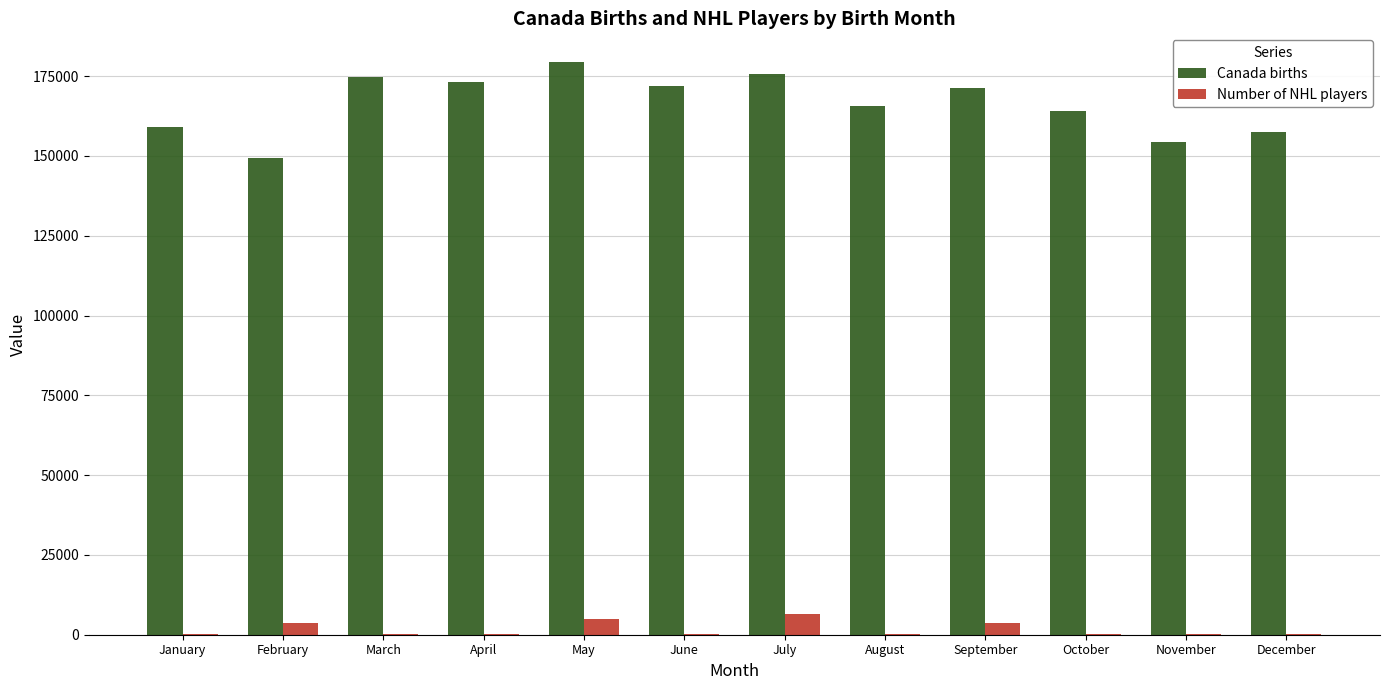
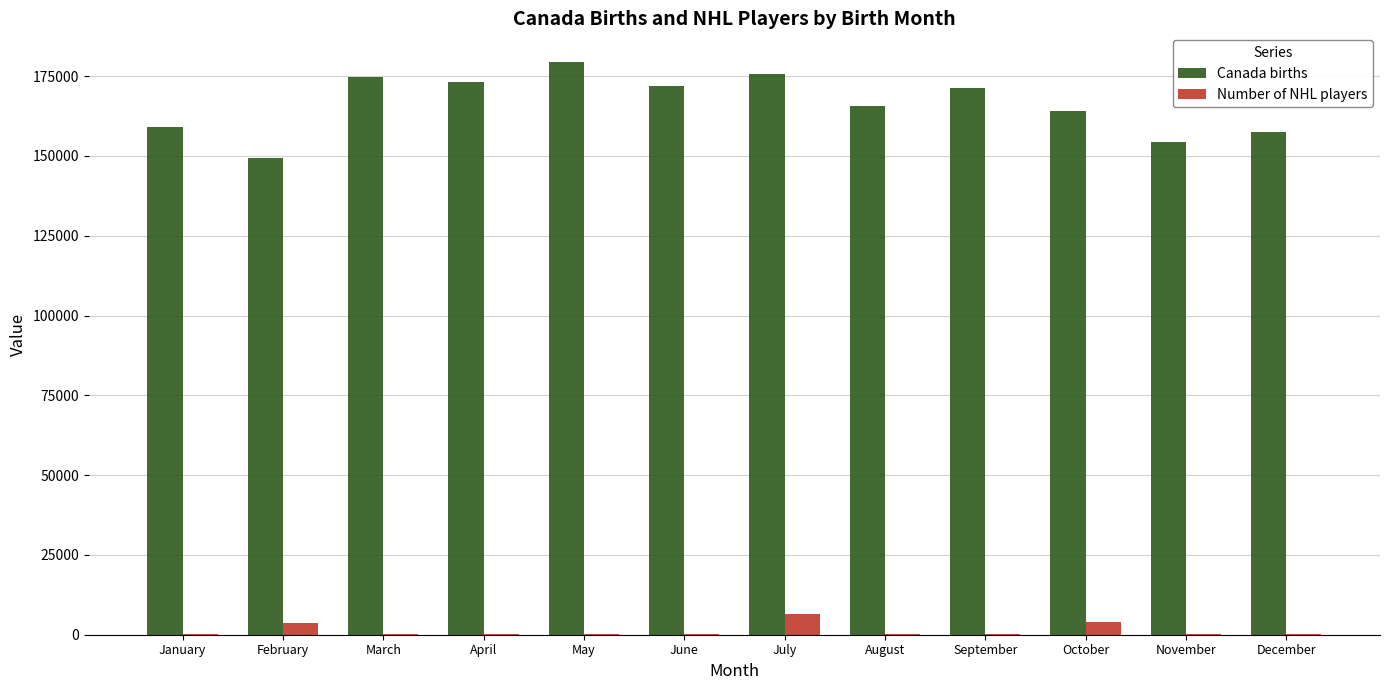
Number of NHL players, May: 5000 -> 0
Number of NHL players, September: 4000 -> 0
Number of NHL players, October: 0 -> 4000
